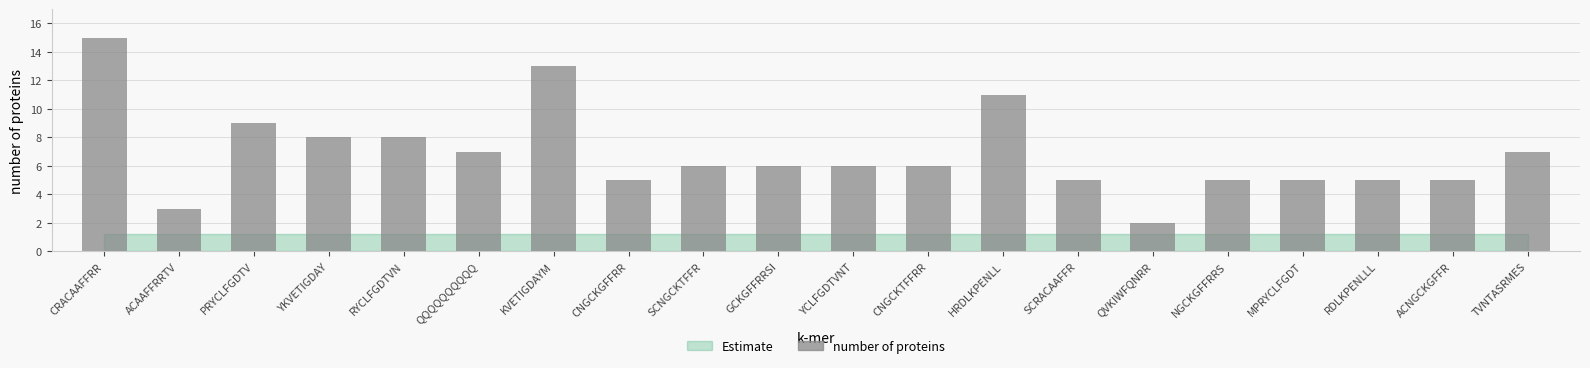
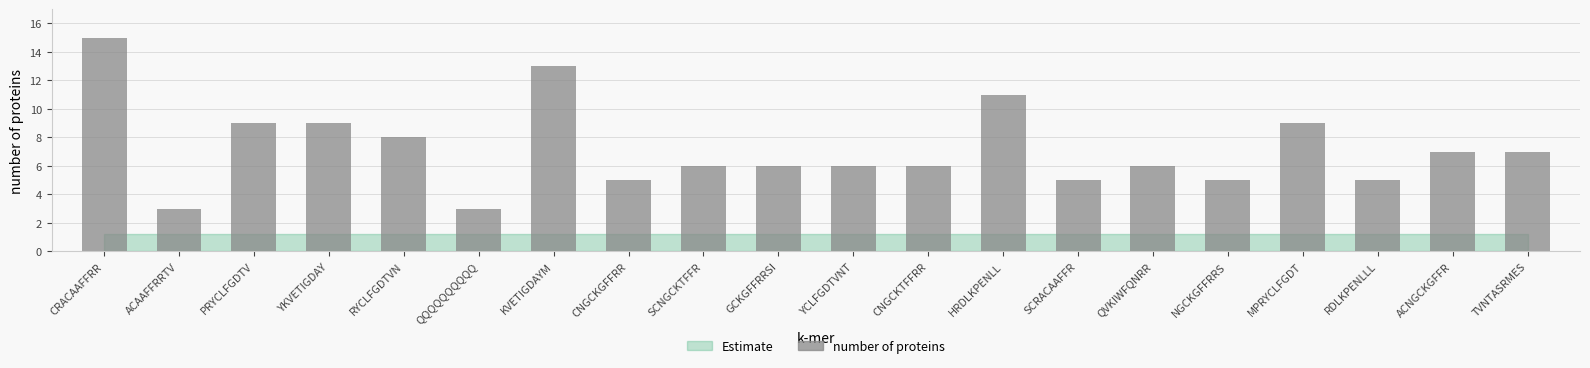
number of proteins, YKVETIGDAY: 8 -> 9
number of proteins, QQQQQQQQQQ: 7 -> 3
number of proteins, QVKIWFQNRR: 2 -> 6
number of proteins, MPRYCLFGDT: 5 -> 9
number of proteins, ACNGCKGFFR: 5 -> 7
